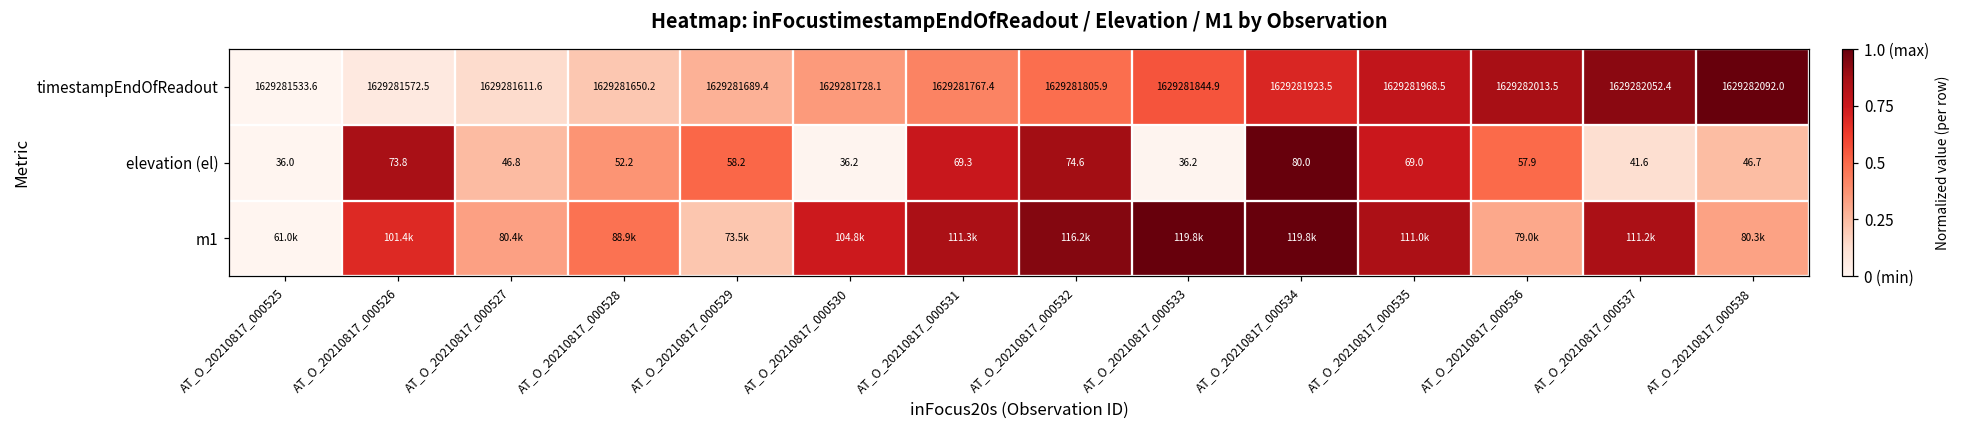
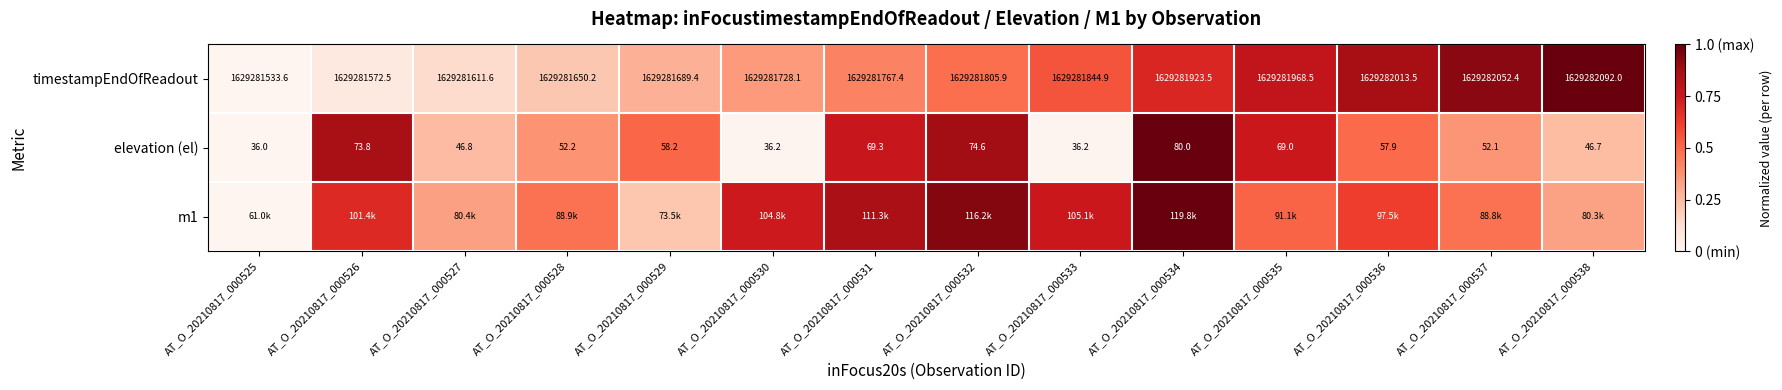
elevation (el), AT_O_20210817_000537: 41.6 -> 52.1
m1, AT_O_20210817_000533: 119.8k -> 105.1k
m1, AT_O_20210817_000535: 111.0k -> 91.1k
m1, AT_O_20210817_000536: 79.0k -> 97.5k
m1, AT_O_20210817_000537: 111.2k -> 88.8k
